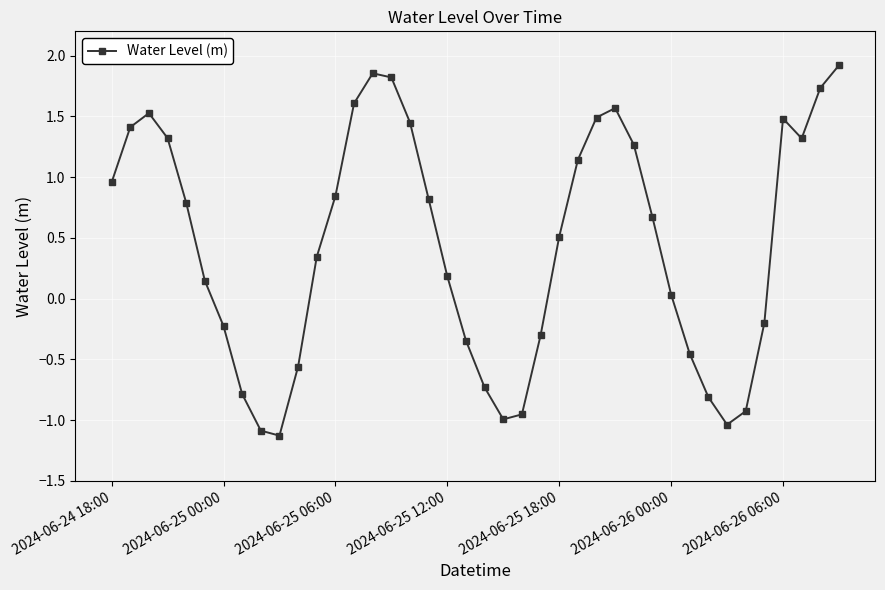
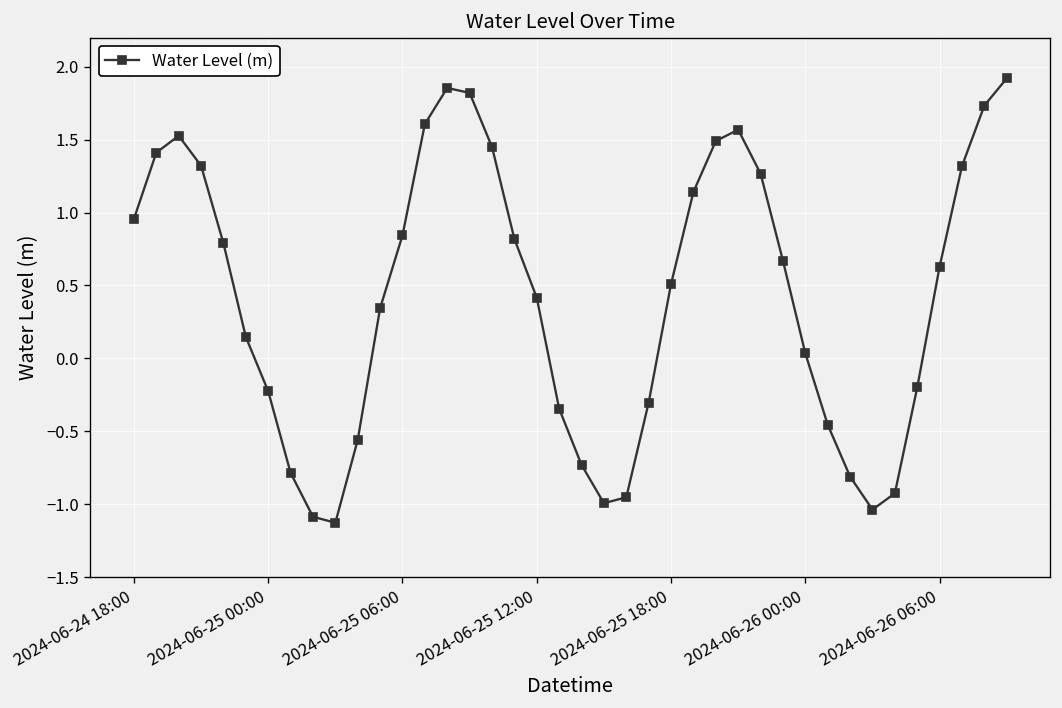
2024-06-25 12:00: 0.18 -> 0.42
2024-06-26 06:00: 1.48 -> 0.63
